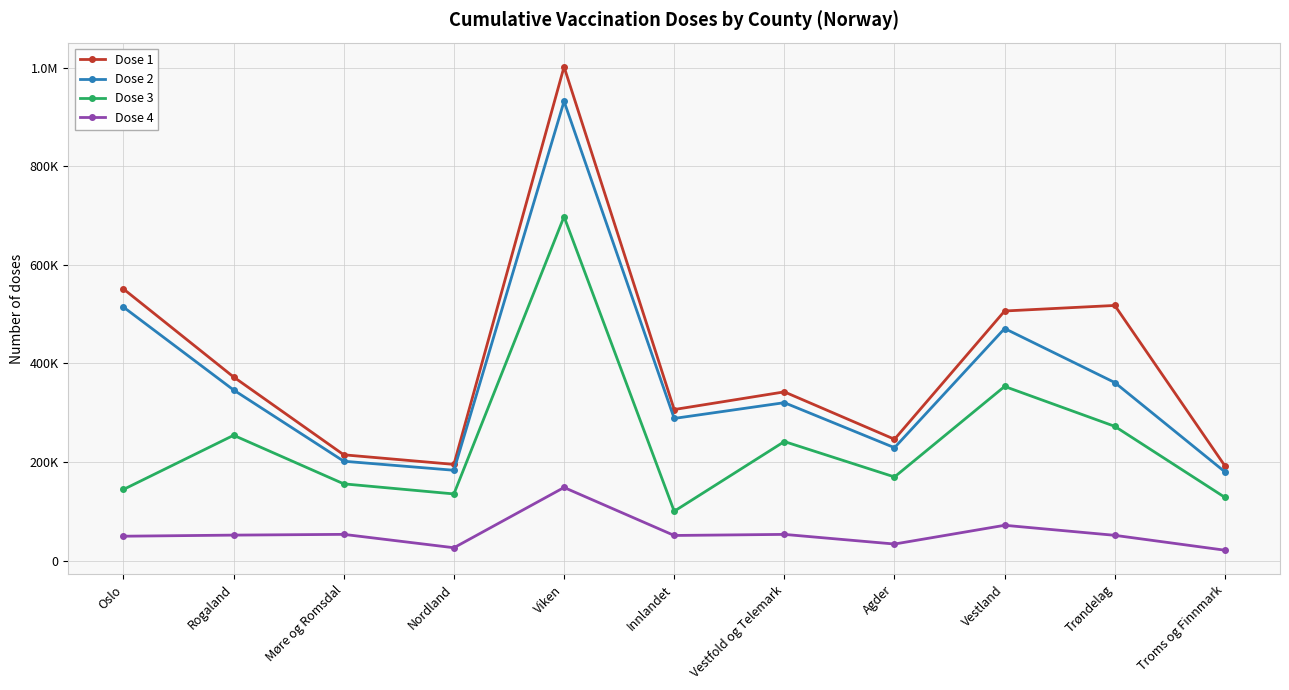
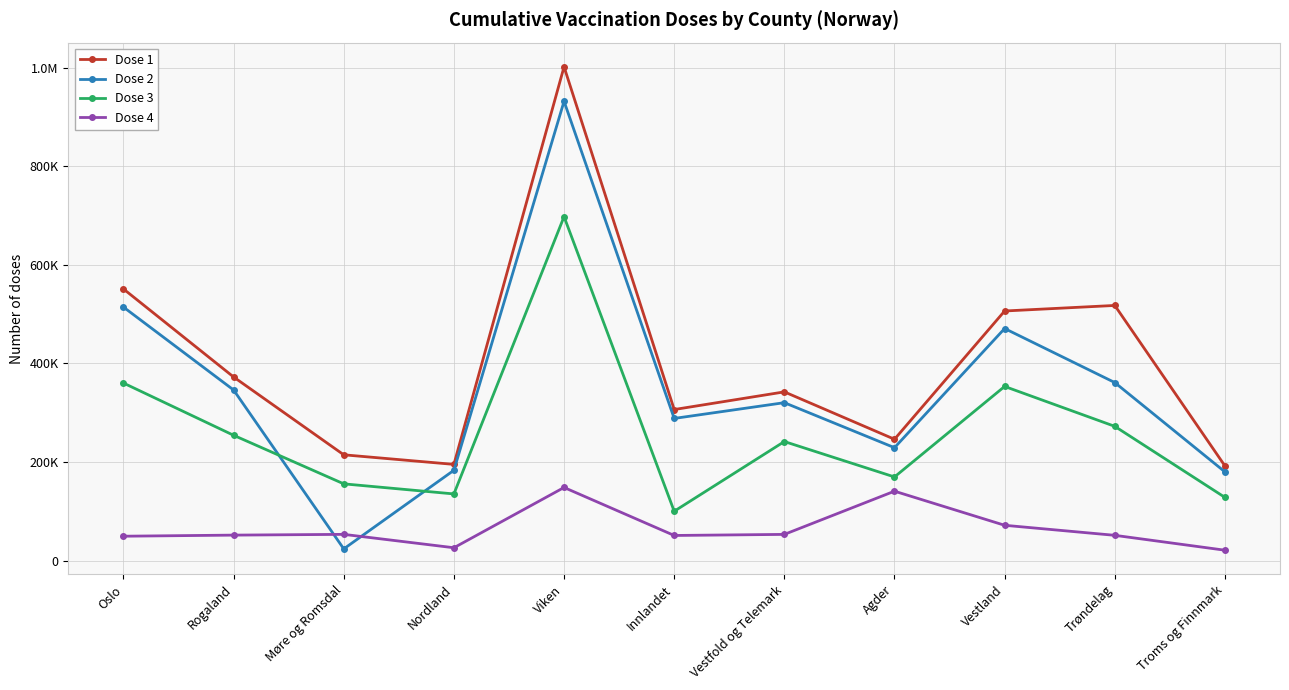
Dose 3, Oslo: 140000 -> 360000
Dose 2, Møre og Romsdal: 200000 -> 20000
Dose 4, Agder: 30000 -> 140000
